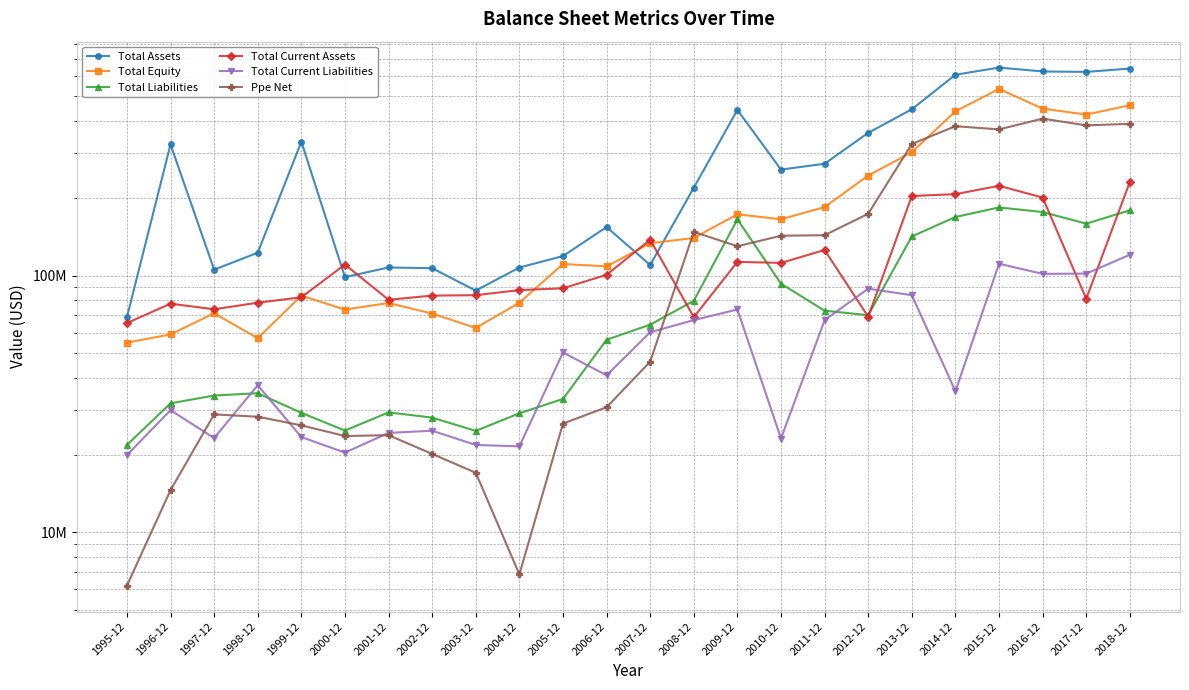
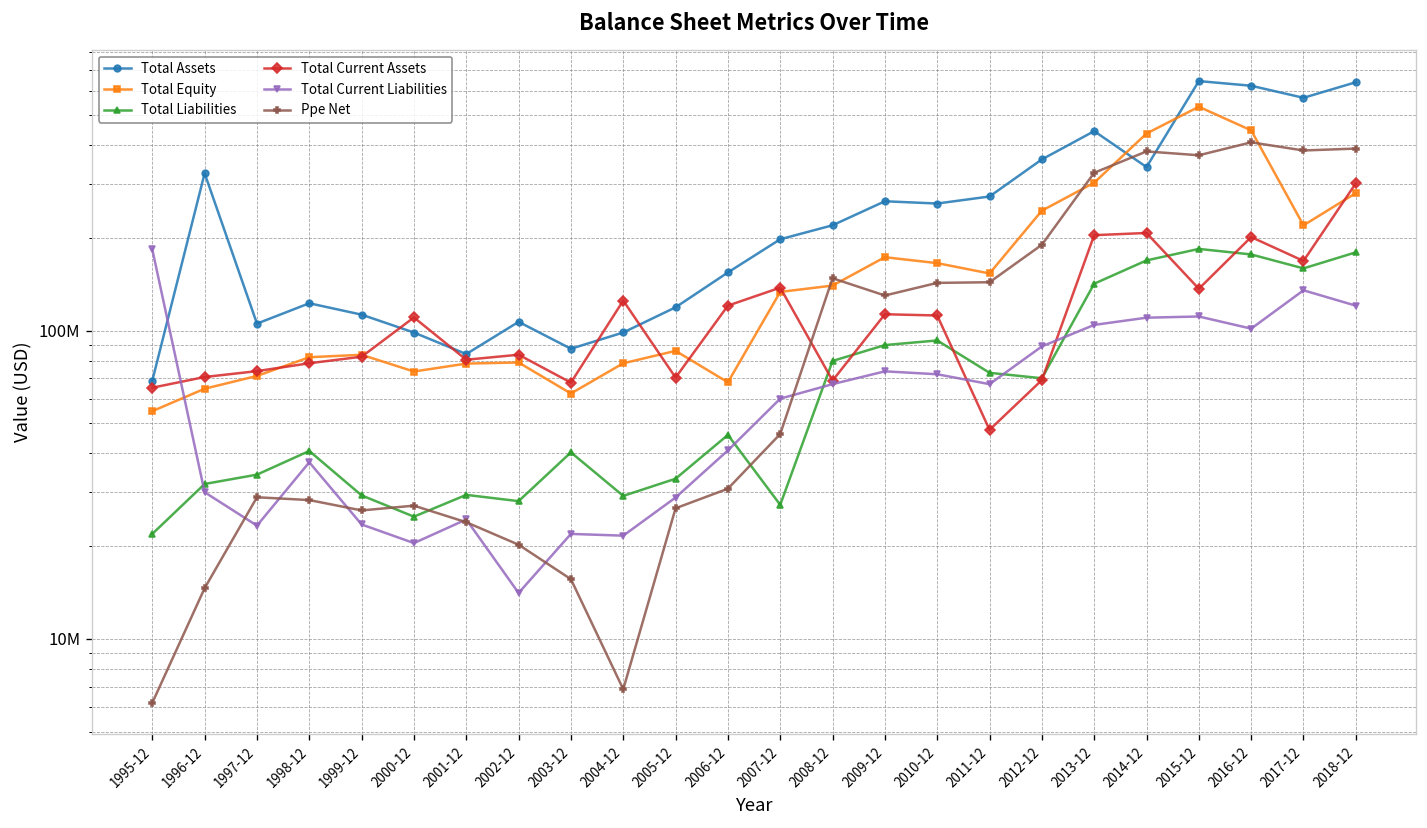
Total Current Liabilities, 1995-12: 20000000 -> 180000000
Total Equity, 1996-12: 59000000 -> 65000000
Total Current Assets, 1996-12: 78000000 -> 71000000
Total Equity, 1998-12: 57000000 -> 82000000
Total Liabilities, 1998-12: 35000000 -> 41000000
Total Assets, 1999-12: 330000000 -> 110000000
Ppe Net, 2000-12: 24000000 -> 27000000
Total Assets, 2001-12: 107000000 -> 84000000
Total Equity, 2002-12: 71000000 -> 79000000
Total Current Liabilities, 2002-12: 25000000 -> 14000000
Total Liabilities, 2003-12: 25000000 -> 40000000
Total Current Assets, 2003-12: 84000000 -> 68000000
Ppe Net, 2003-12: 17000000 -> 16000000
Total Assets, 2004-12: 107000000 -> 99000000
Total Current Assets, 2004-12: 88000000 -> 130000000
Total Equity, 2005-12: 111000000 -> 86000000
Total Current Assets, 2005-12: 89000000 -> 70000000
Total Current Liabilities, 2005-12: 50000000 -> 29000000
Total Equity, 2006-12: 109000000 -> 68000000
Total Liabilities, 2006-12: 56000000 -> 46000000
Total Current Assets, 2006-12: 101000000 -> 120000000
Total Assets, 2007-12: 110000000 -> 200000000
Total Liabilities, 2007-12: 64000000 -> 27000000
Total Assets, 2009-12: 440000000 -> 260000000
Total Liabilities, 2009-12: 170000000 -> 90000000
Total Current Liabilities, 2010-12: 23000000 -> 72000000
Total Equity, 2011-12: 180000000 -> 150000000
Total Current Assets, 2011-12: 130000000 -> 48000000
Ppe Net, 2012-12: 170000000 -> 190000000
Total Current Liabilities, 2013-12: 84000000 -> 104000000
Total Assets, 2014-12: 610000000 -> 340000000
Total Current Liabilities, 2014-12: 35000000 -> 110000000
Total Current Assets, 2015-12: 220000000 -> 140000000
Total Assets, 2017-12: 620000000 -> 570000000
Total Equity, 2017-12: 420000000 -> 220000000
Total Current Assets, 2017-12: 81000000 -> 170000000
Total Current Liabilities, 2017-12: 102000000 -> 140000000
Total Equity, 2018-12: 460000000 -> 280000000
Total Current Assets, 2018-12: 230000000 -> 300000000
